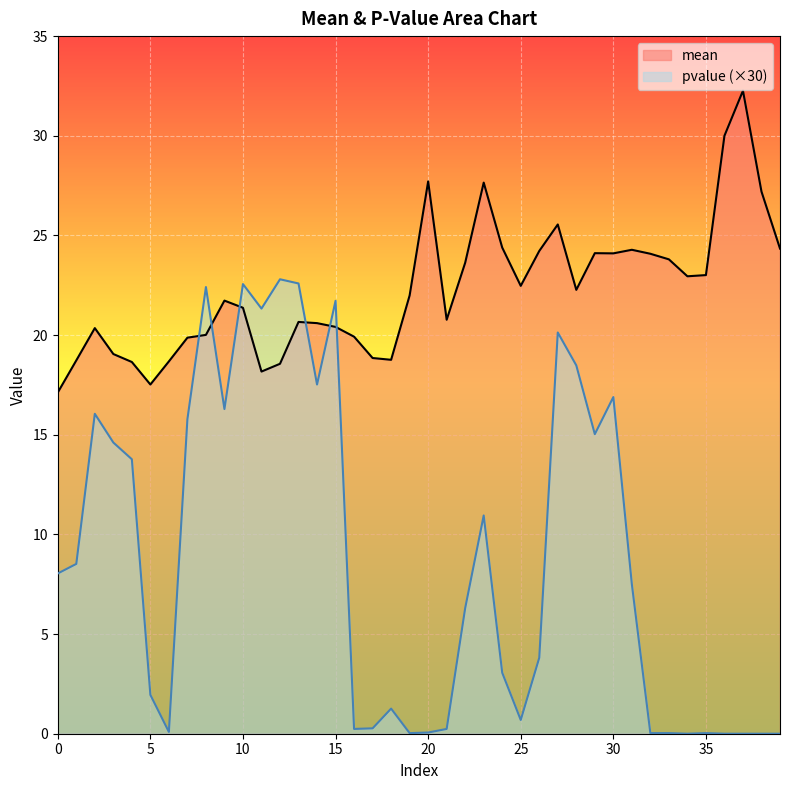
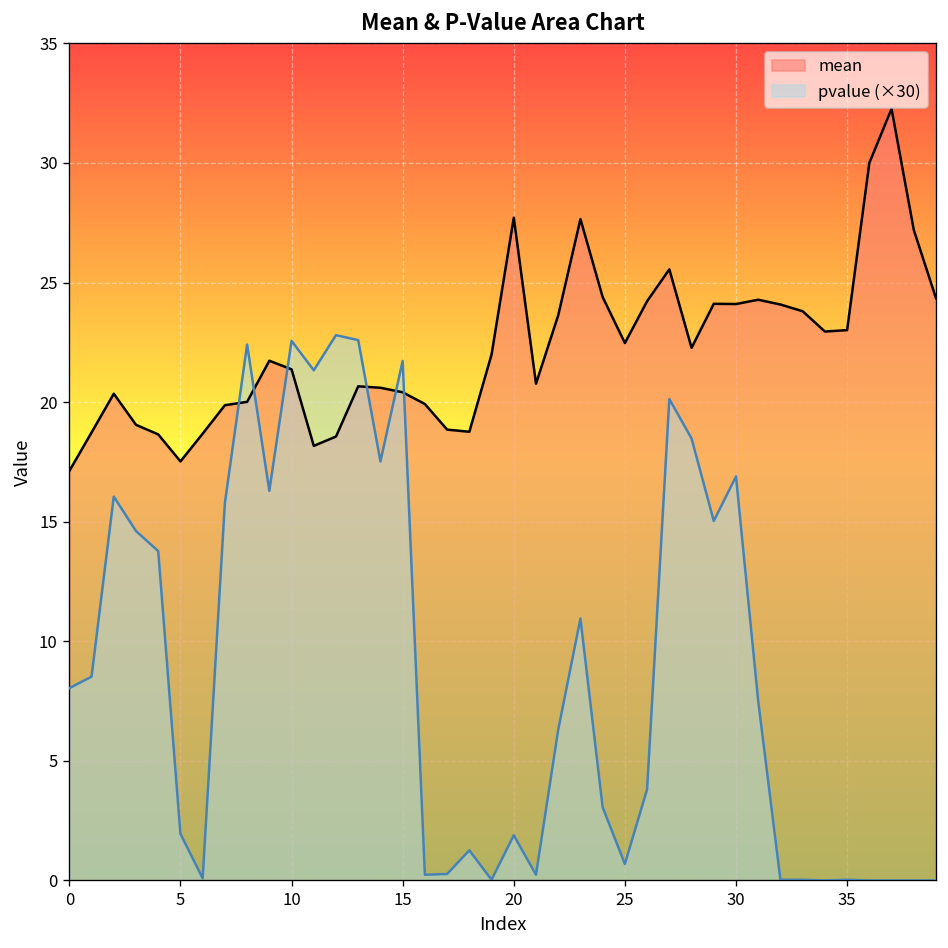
pvalue (×30), 20: 0.1 -> 1.9
